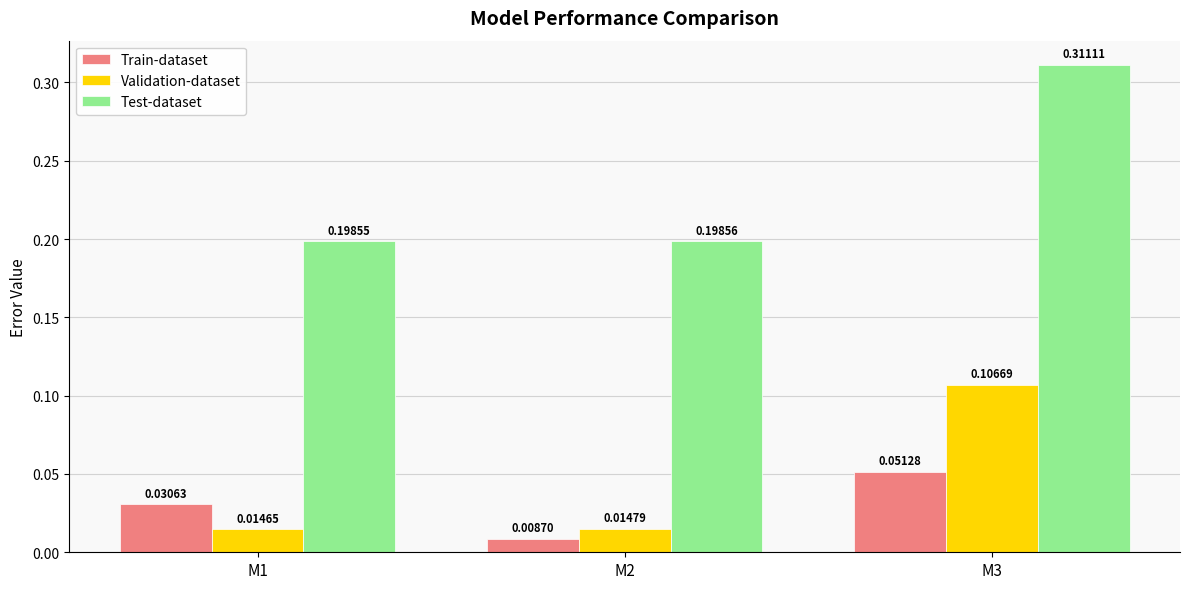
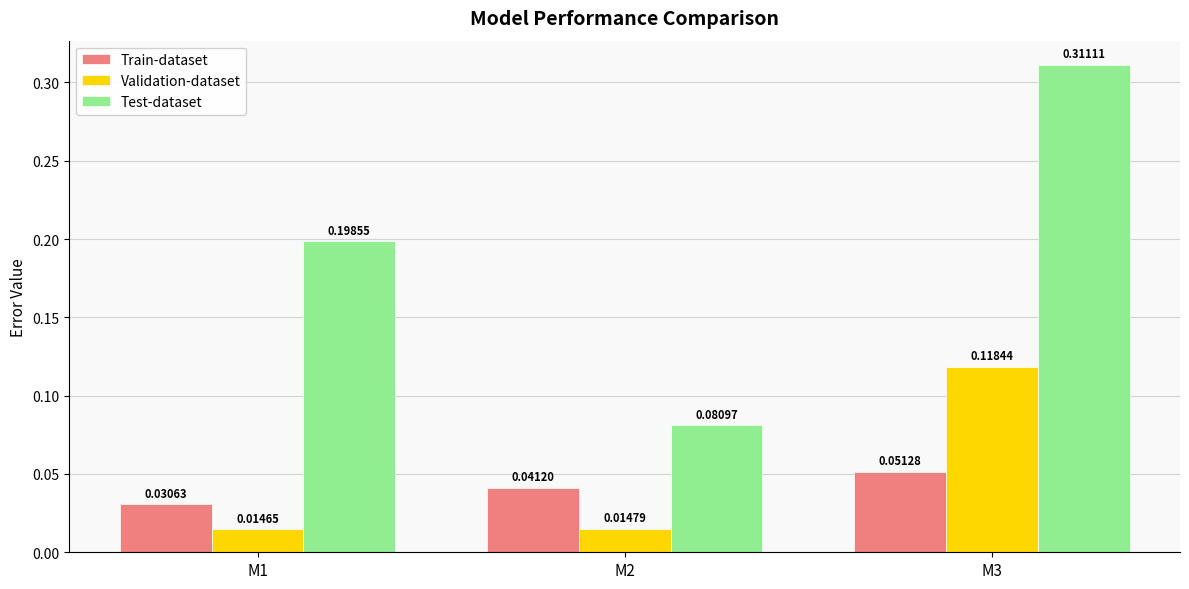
Train-dataset, M2: 0.00870 -> 0.04120
Test-dataset, M2: 0.19856 -> 0.08097
Validation-dataset, M3: 0.10669 -> 0.11844
